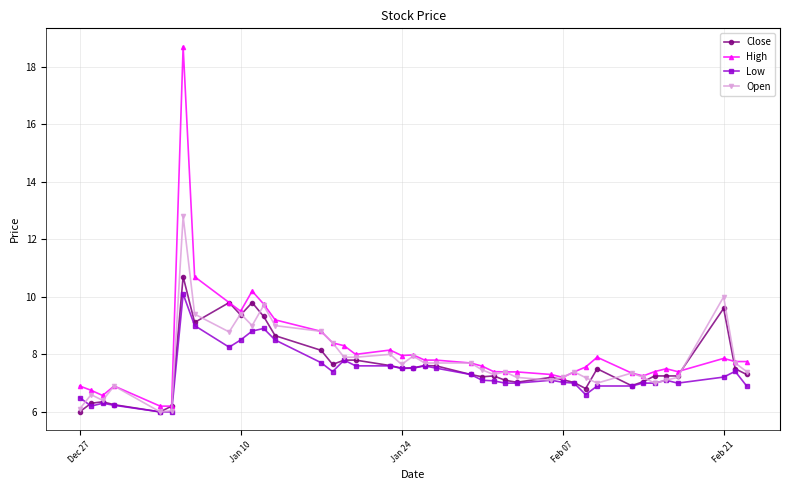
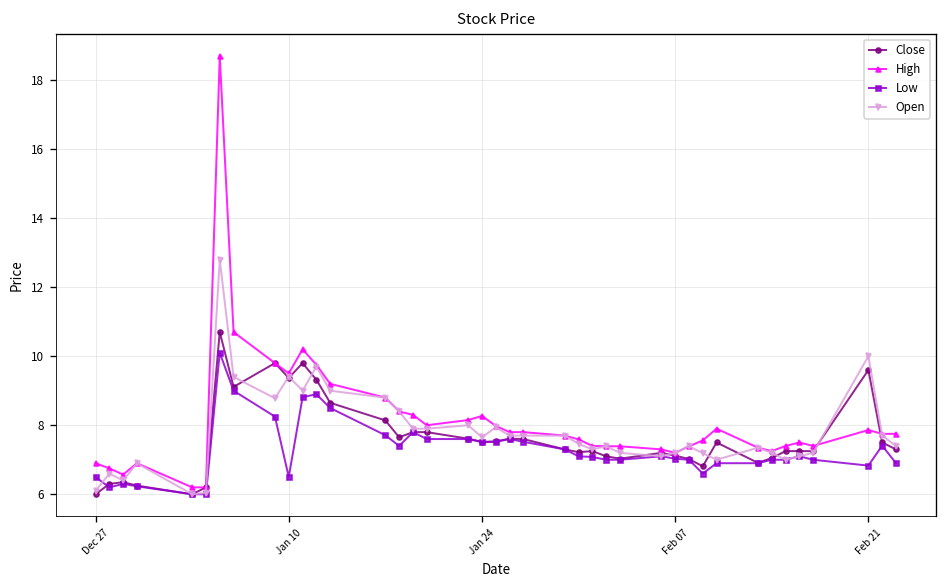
Low, Jan 10: 8.5 -> 6.5
High, Jan 24: 8.0 -> 8.3
Low, Feb 21: 7.2 -> 6.8
